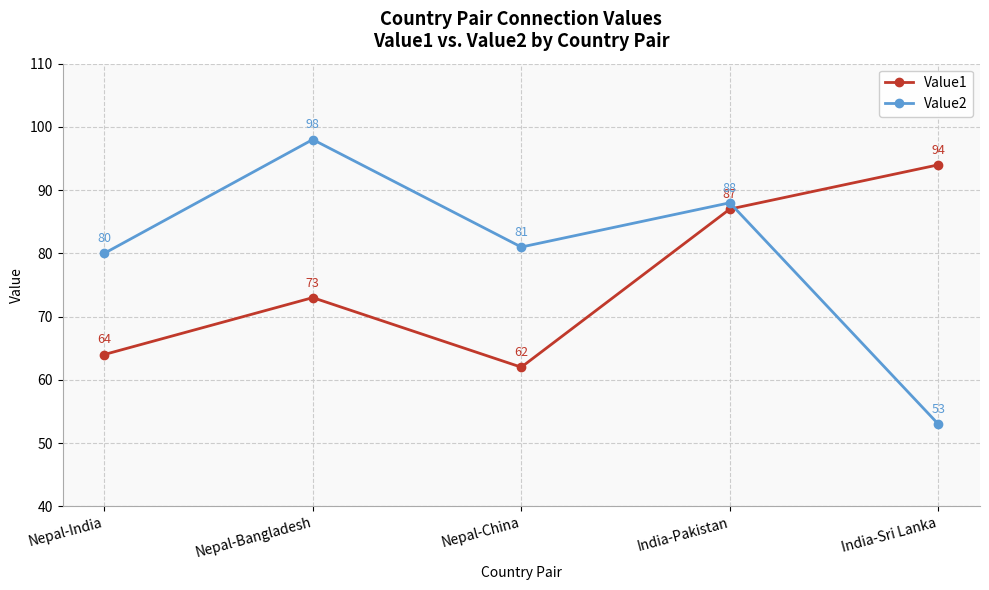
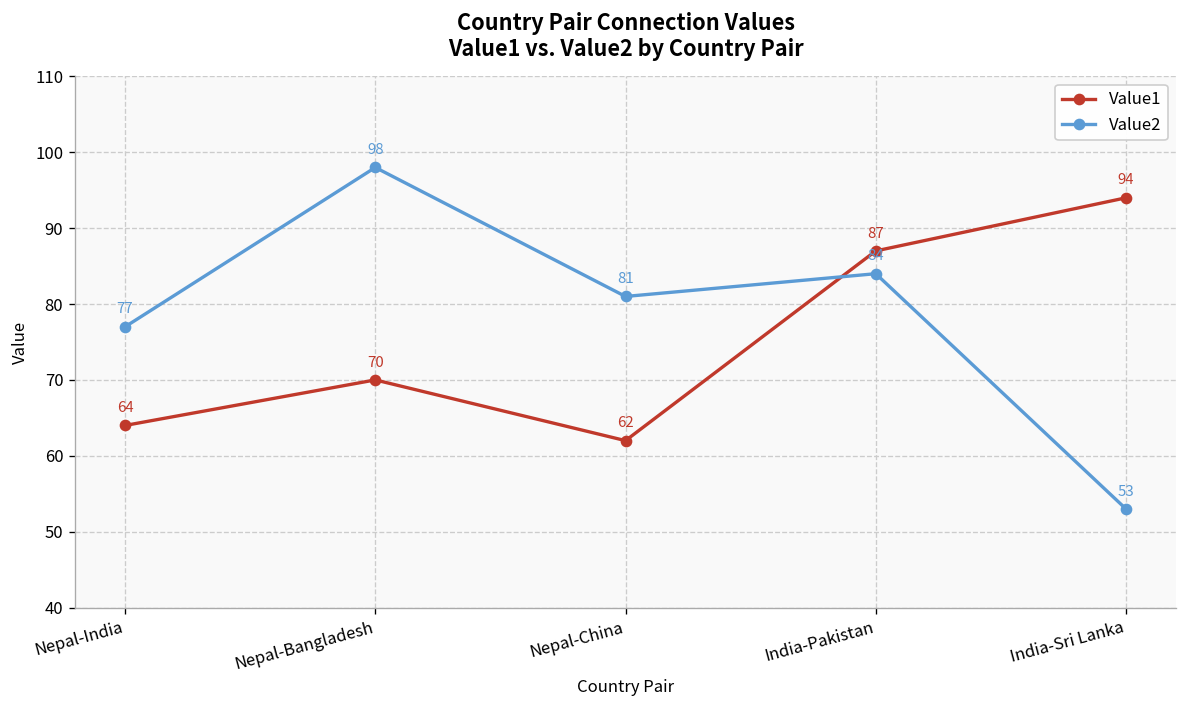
Value2, Nepal-India: 80 -> 77
Value1, Nepal-Bangladesh: 73 -> 70
Value2, India-Pakistan: 88 -> 84
